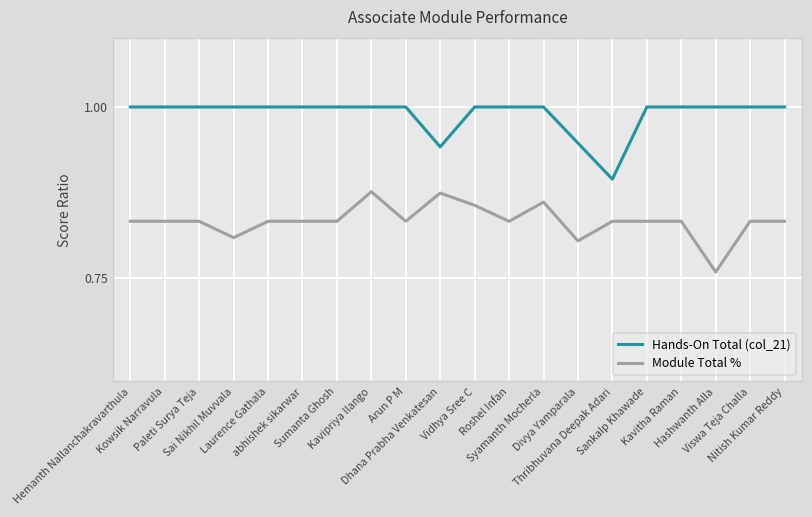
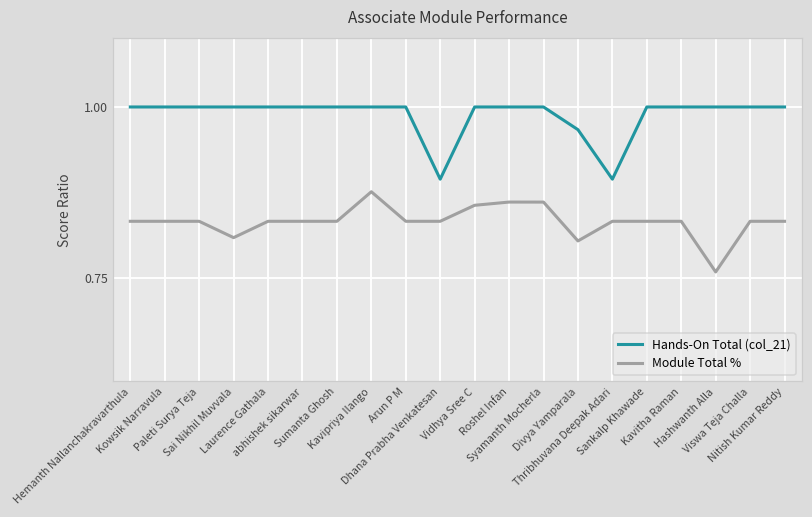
Hands-On Total (col_21), Dhana Prabha Venkatesan: 0.94 -> 0.89
Module Total %, Dhana Prabha Venkatesan: 0.87 -> 0.83
Module Total %, Roshel Infan: 0.83 -> 0.86
Hands-On Total (col_21), Divya Yamparala: 0.95 -> 0.97
